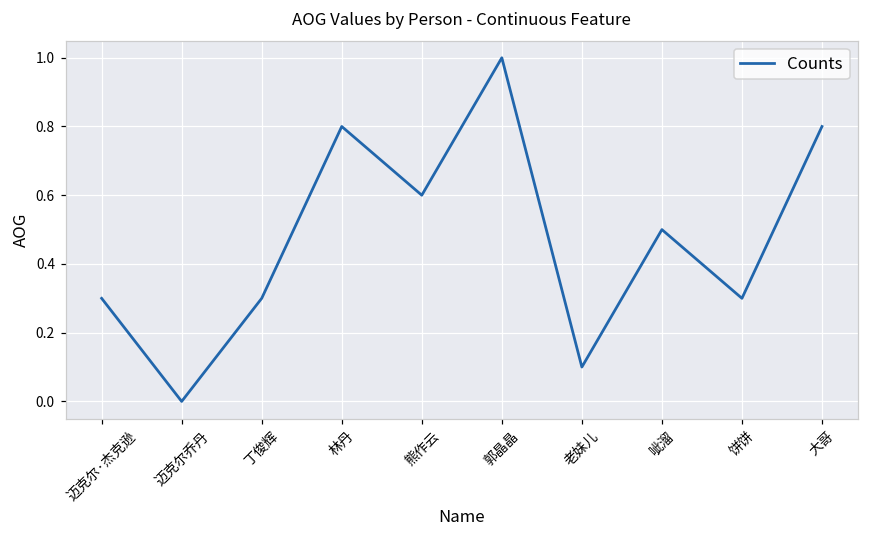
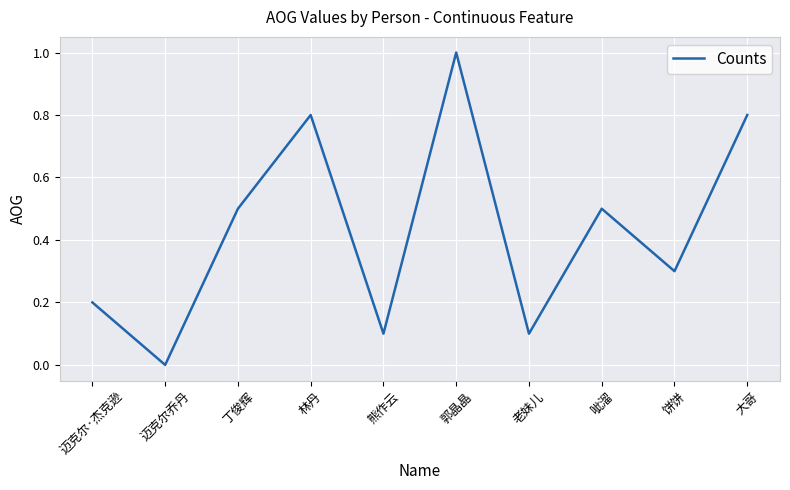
迈克尔·杰克逊: 0.3 -> 0.2
丁俊辉: 0.3 -> 0.5
熊作云: 0.6 -> 0.1
